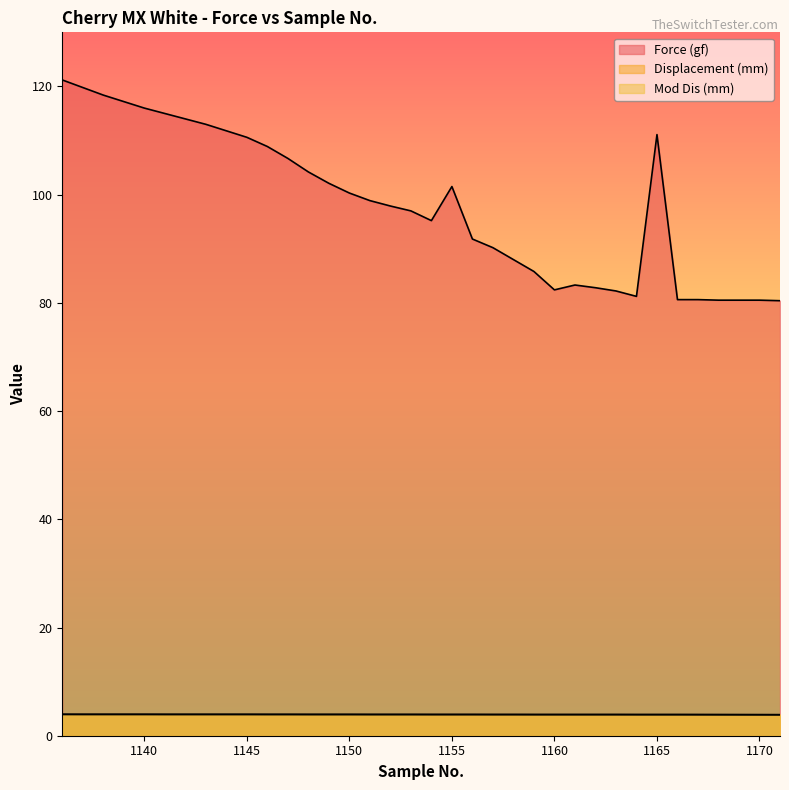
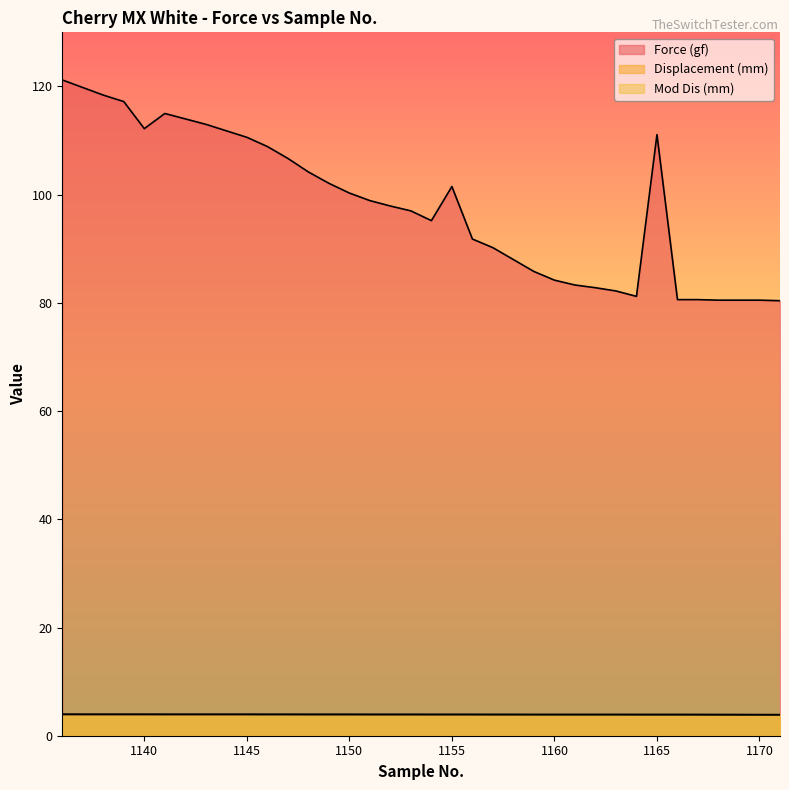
Force (gf), 1140: 116 -> 112
Force (gf), 1160: 82 -> 84
